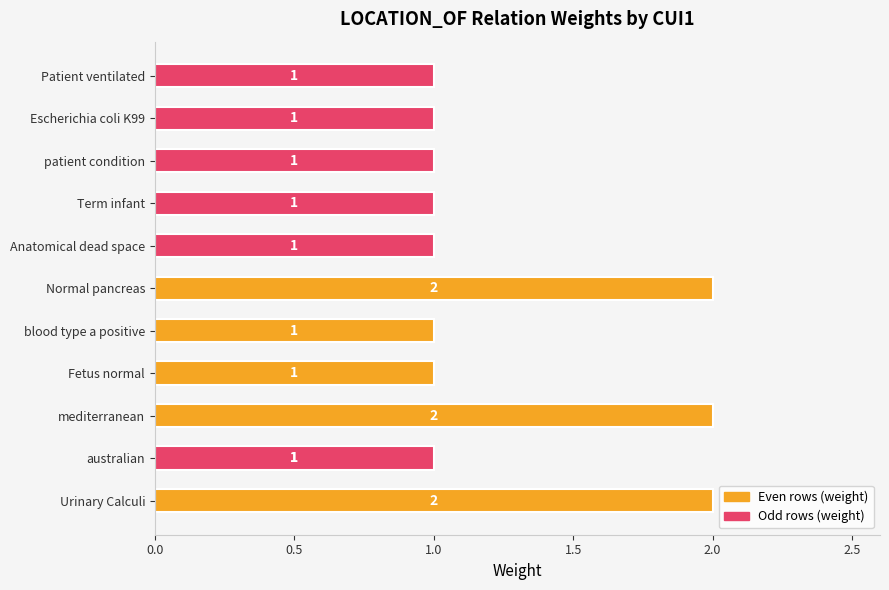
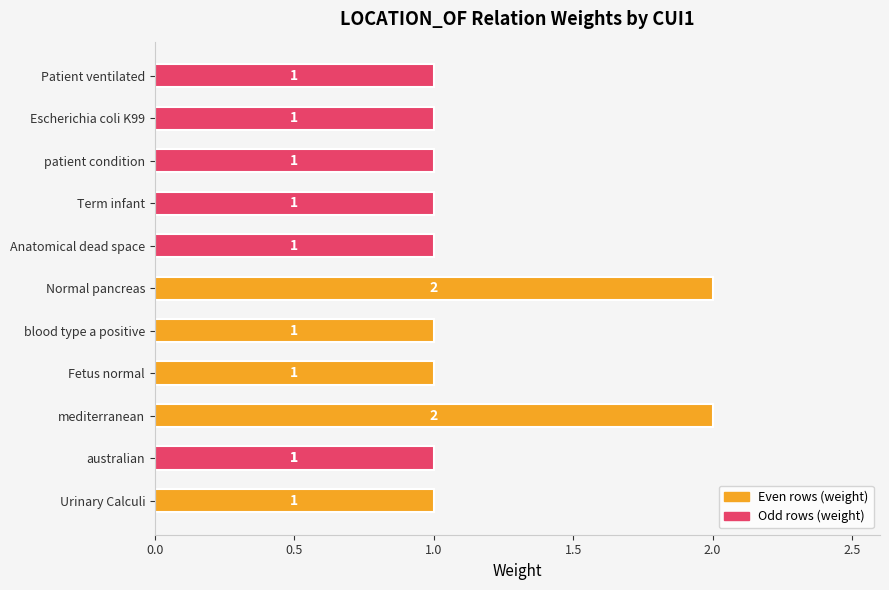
Even rows (weight), Urinary Calculi: 2 -> 1
